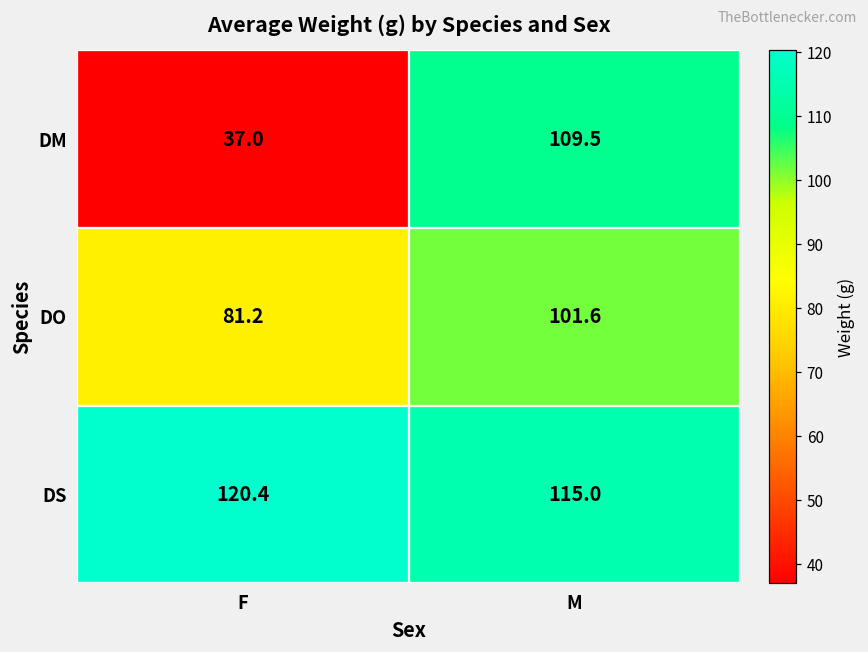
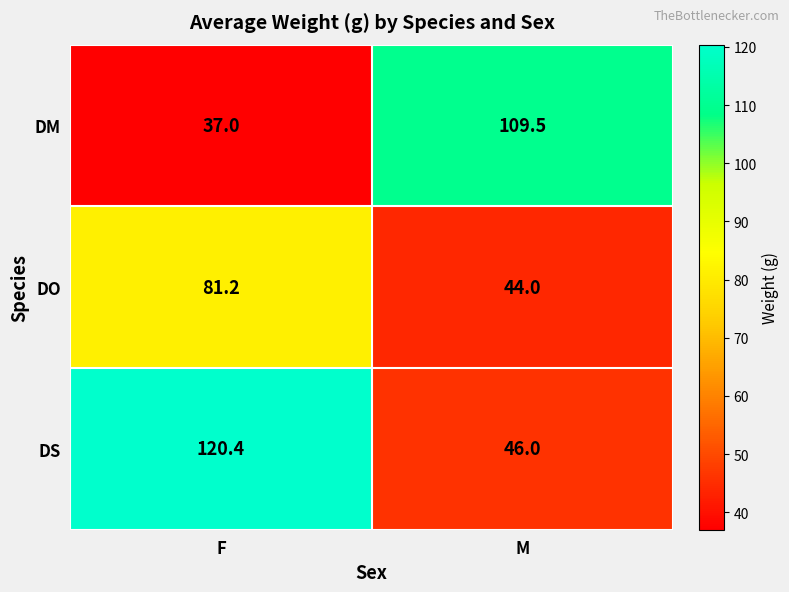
DO, M: 101.6 -> 44.0
DS, M: 115.0 -> 46.0
